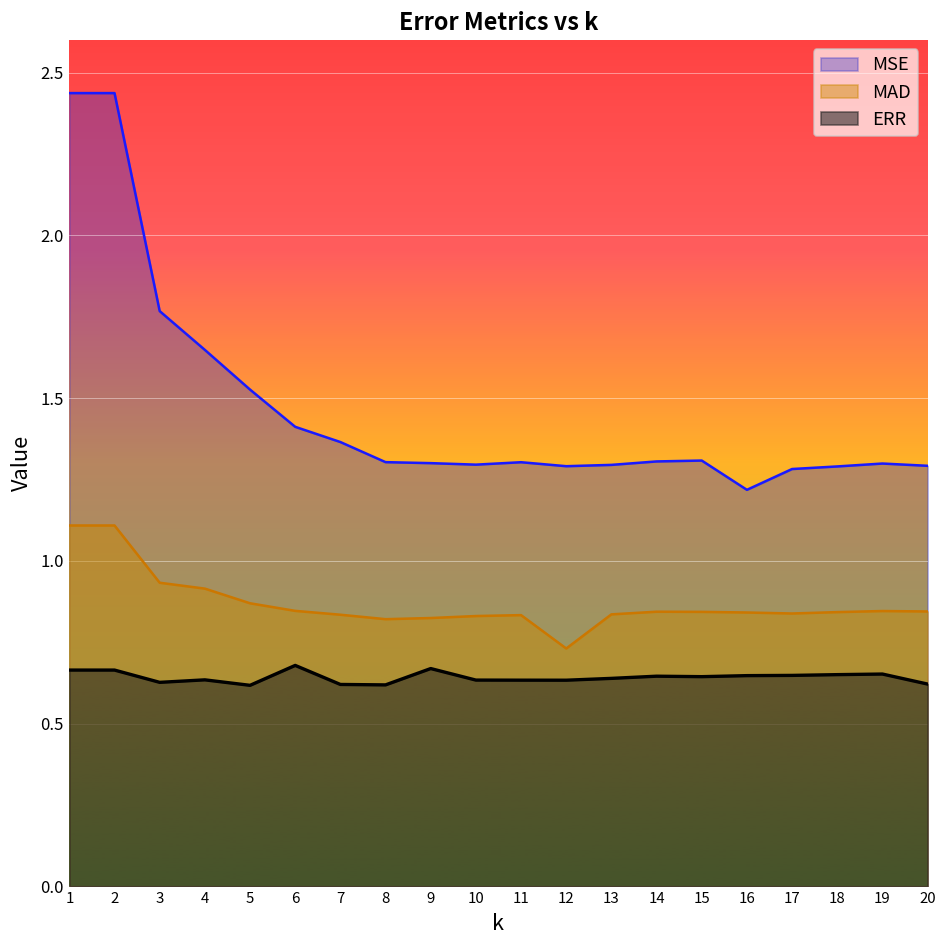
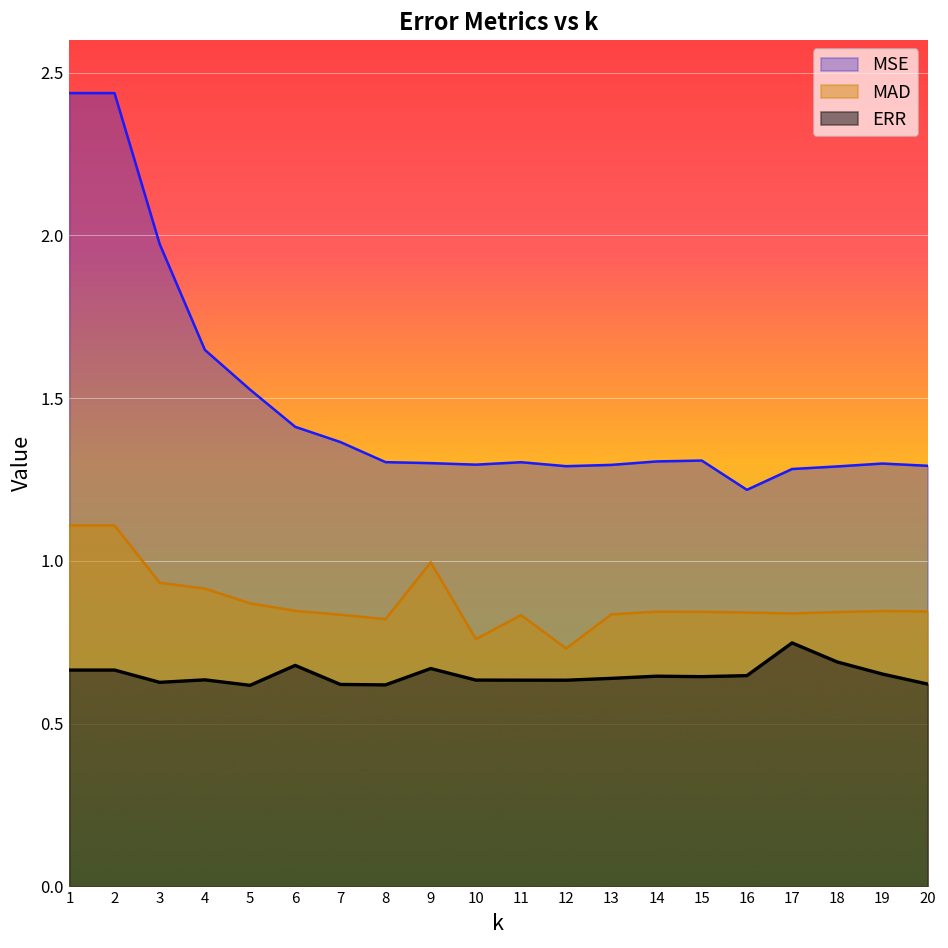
MSE, 3: 1.77 -> 1.97
MAD, 9: 0.82 -> 1.00
MAD, 10: 0.83 -> 0.76
ERR, 17: 0.65 -> 0.75
ERR, 18: 0.65 -> 0.69
